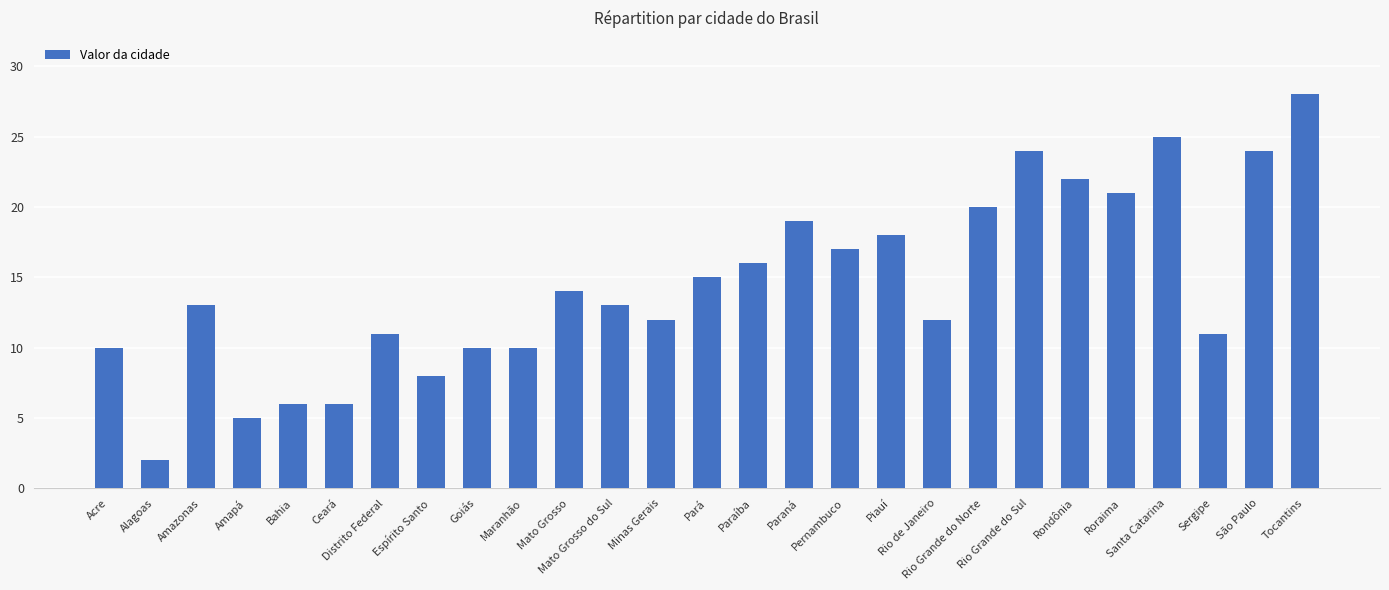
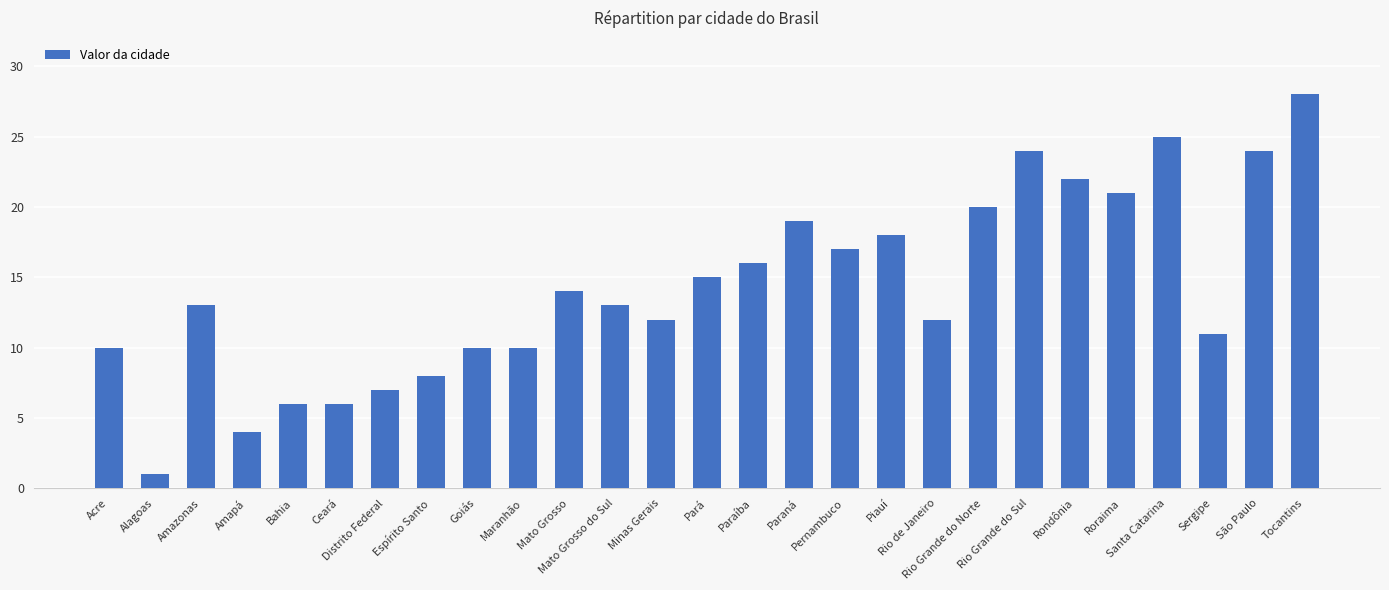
Alagoas: 2 -> 1
Amapá: 5 -> 4
Distrito Federal: 11 -> 7
